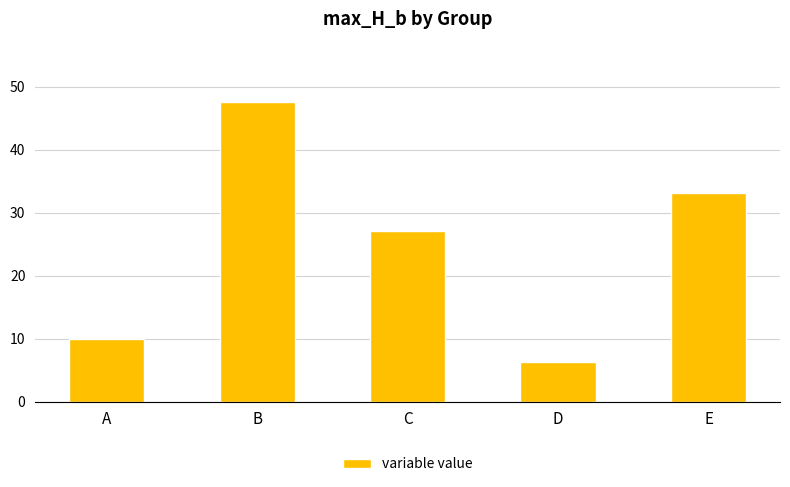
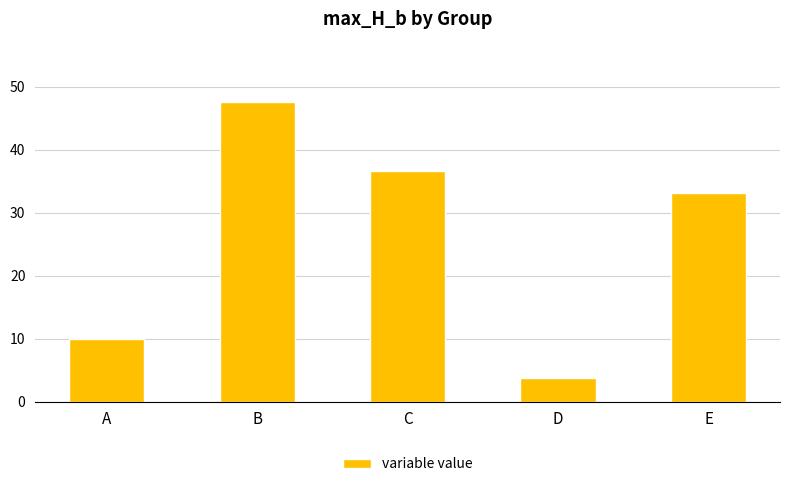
C: 27 -> 37
D: 6 -> 4
